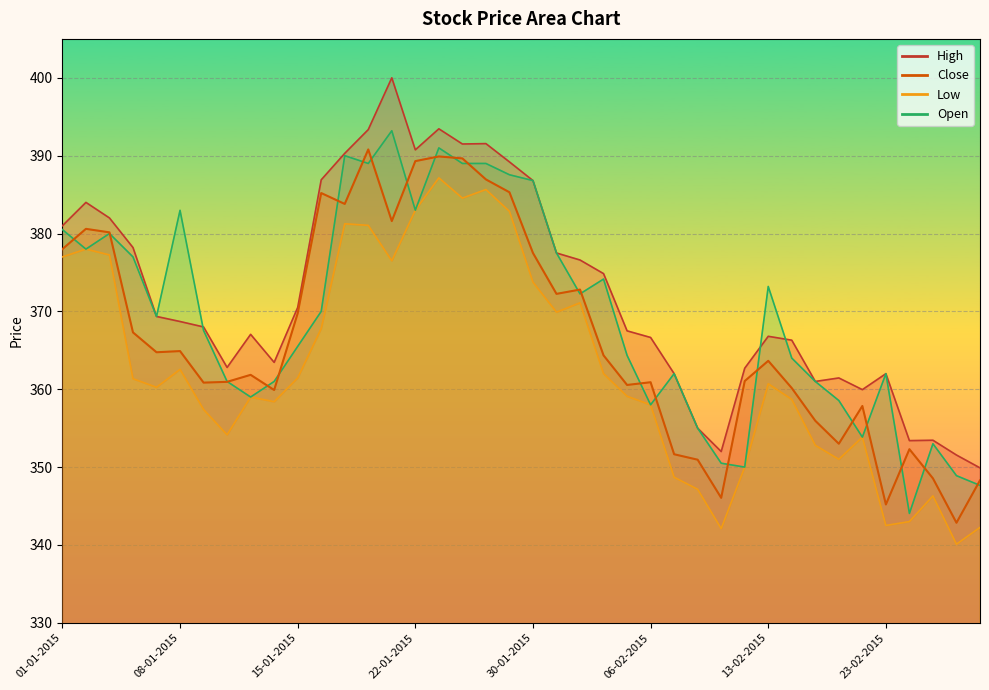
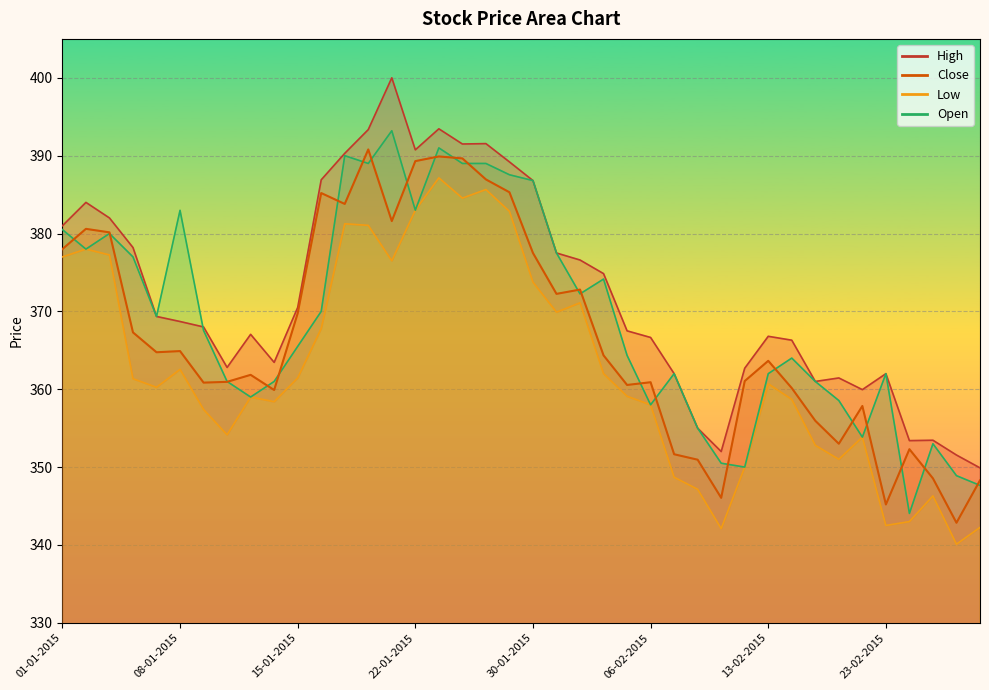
Open, 13-02-2015: 373 -> 362
